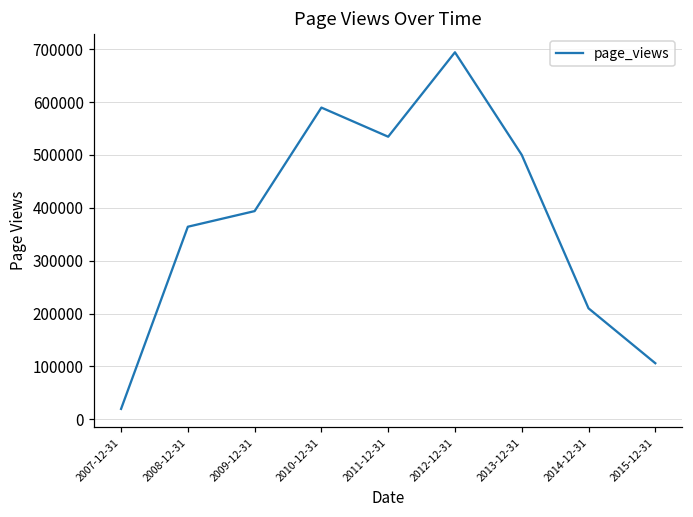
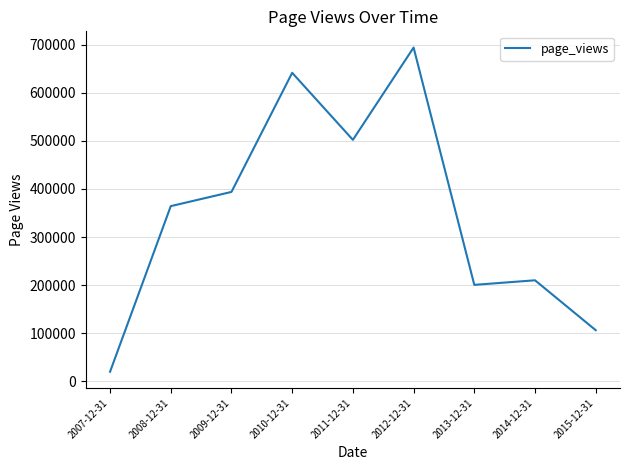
2010-12-31: 590000 -> 640000
2011-12-31: 530000 -> 500000
2013-12-31: 500000 -> 200000
